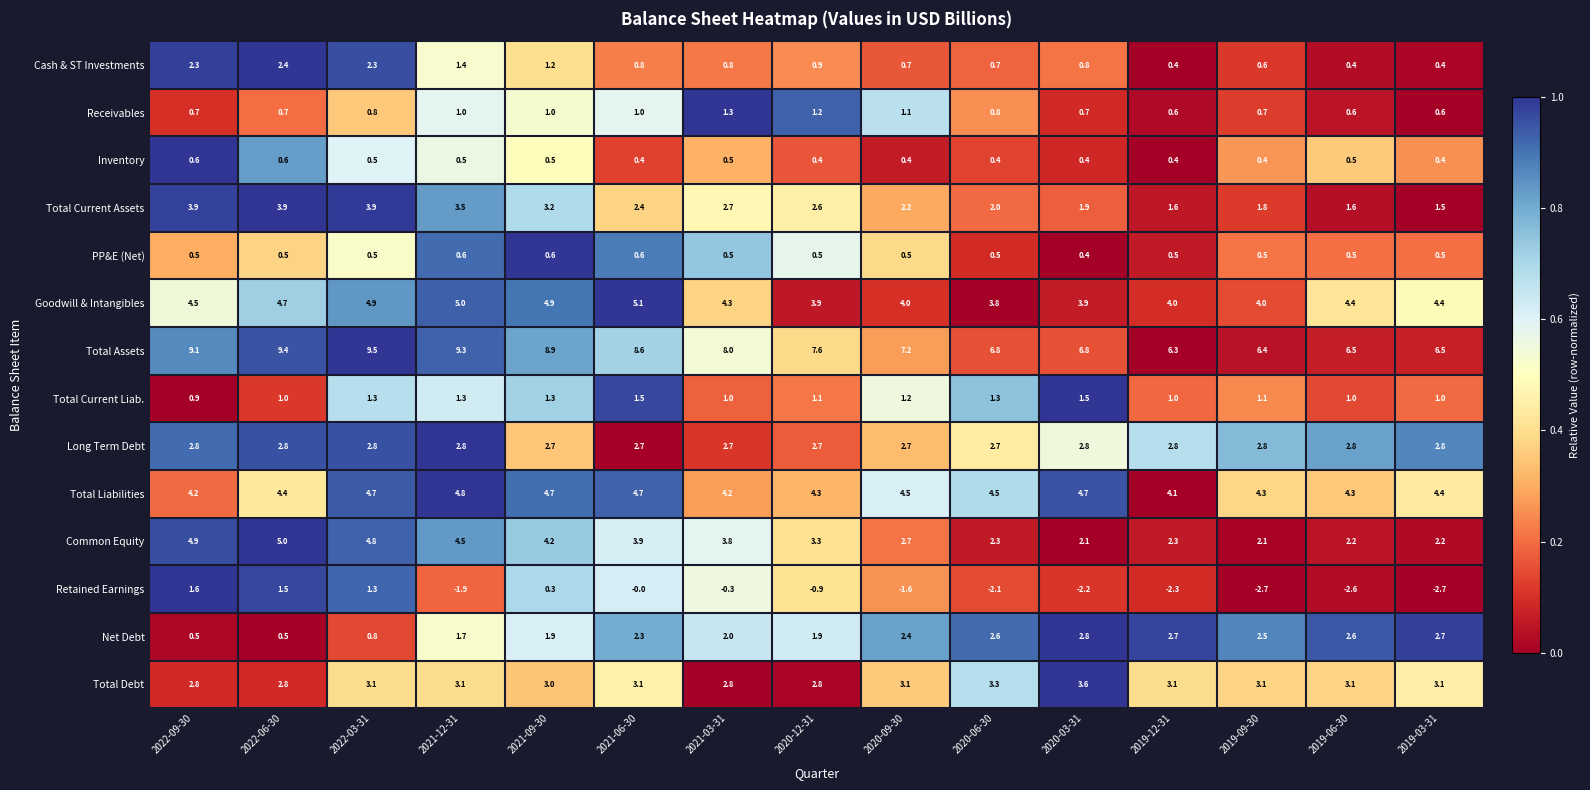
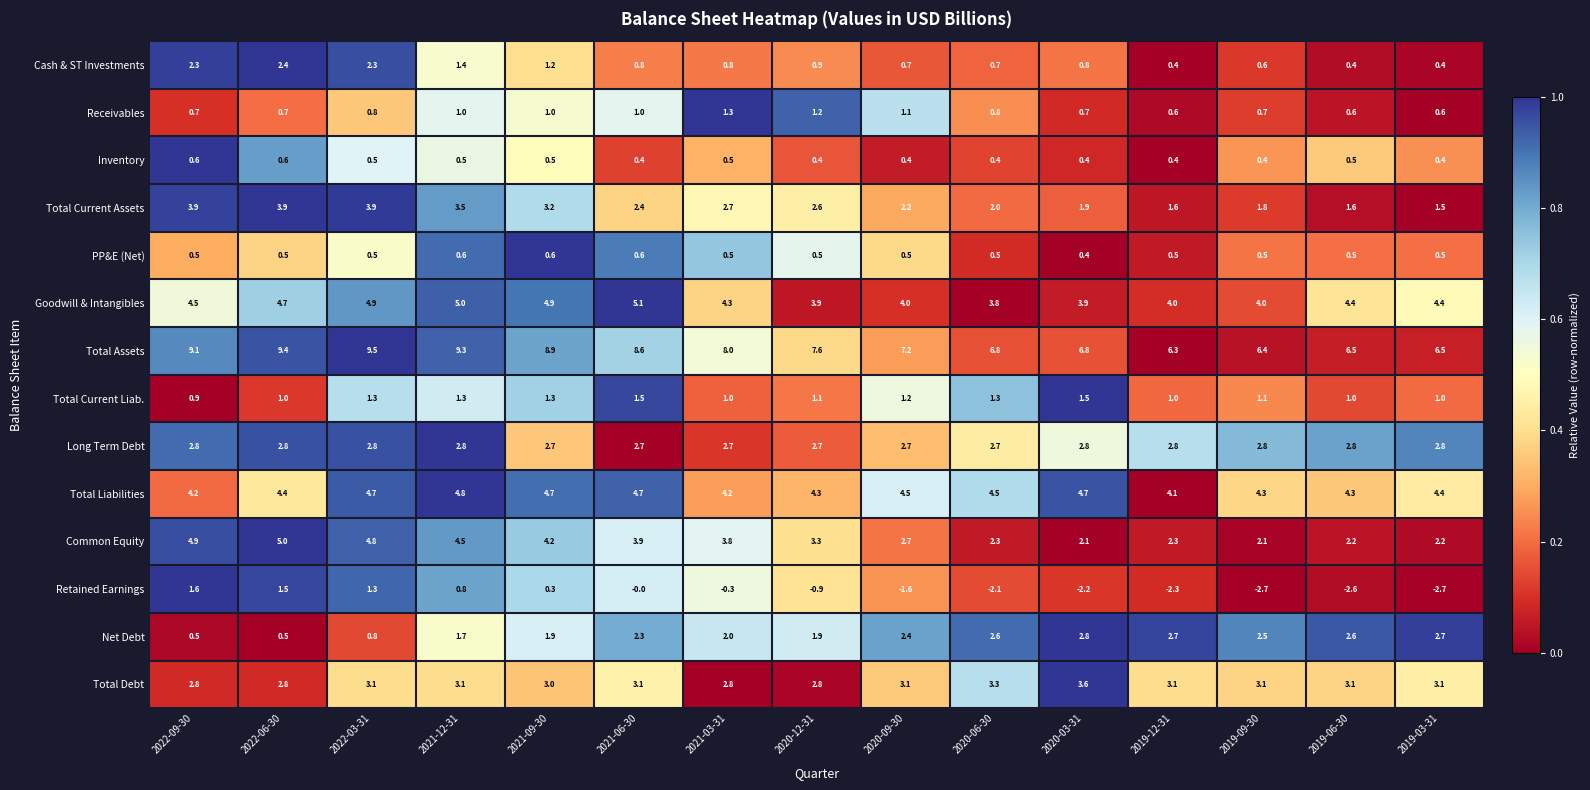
Retained Earnings, 2021-12-31: -1.9 -> 0.8
